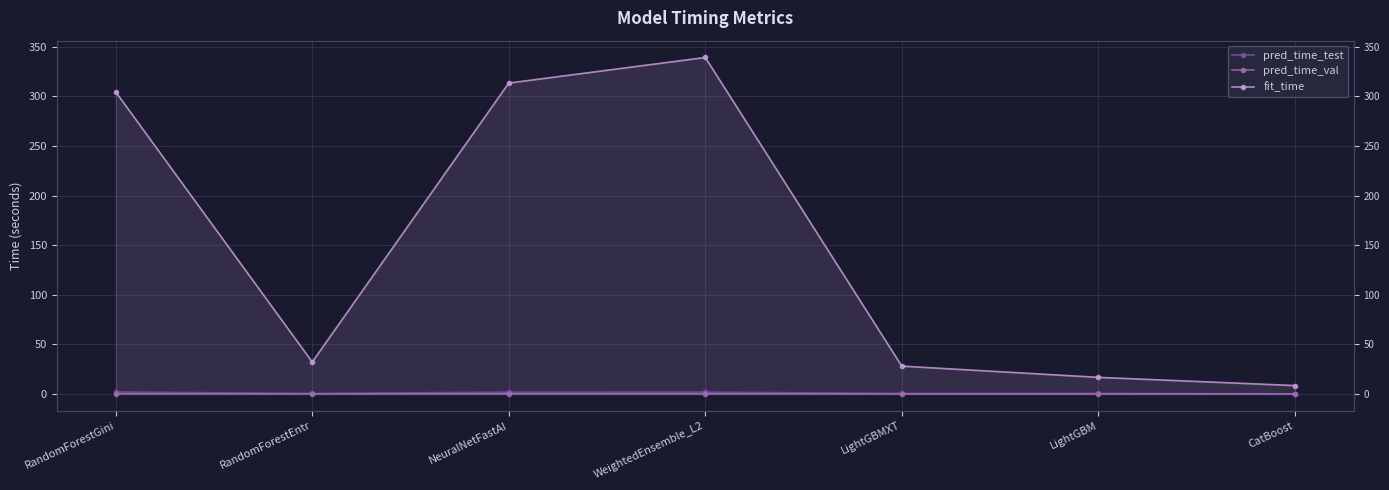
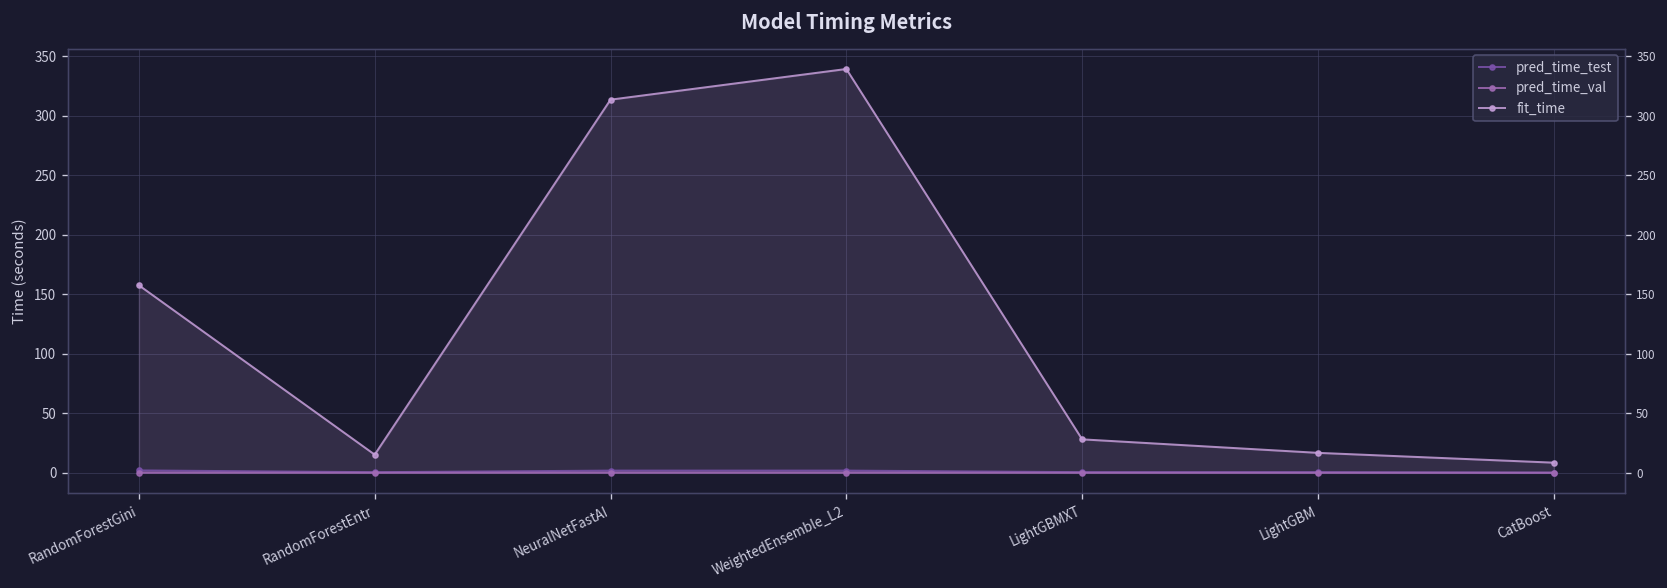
fit_time, RandomForestGini: 300 -> 160
fit_time, RandomForestEntr: 30 -> 20
